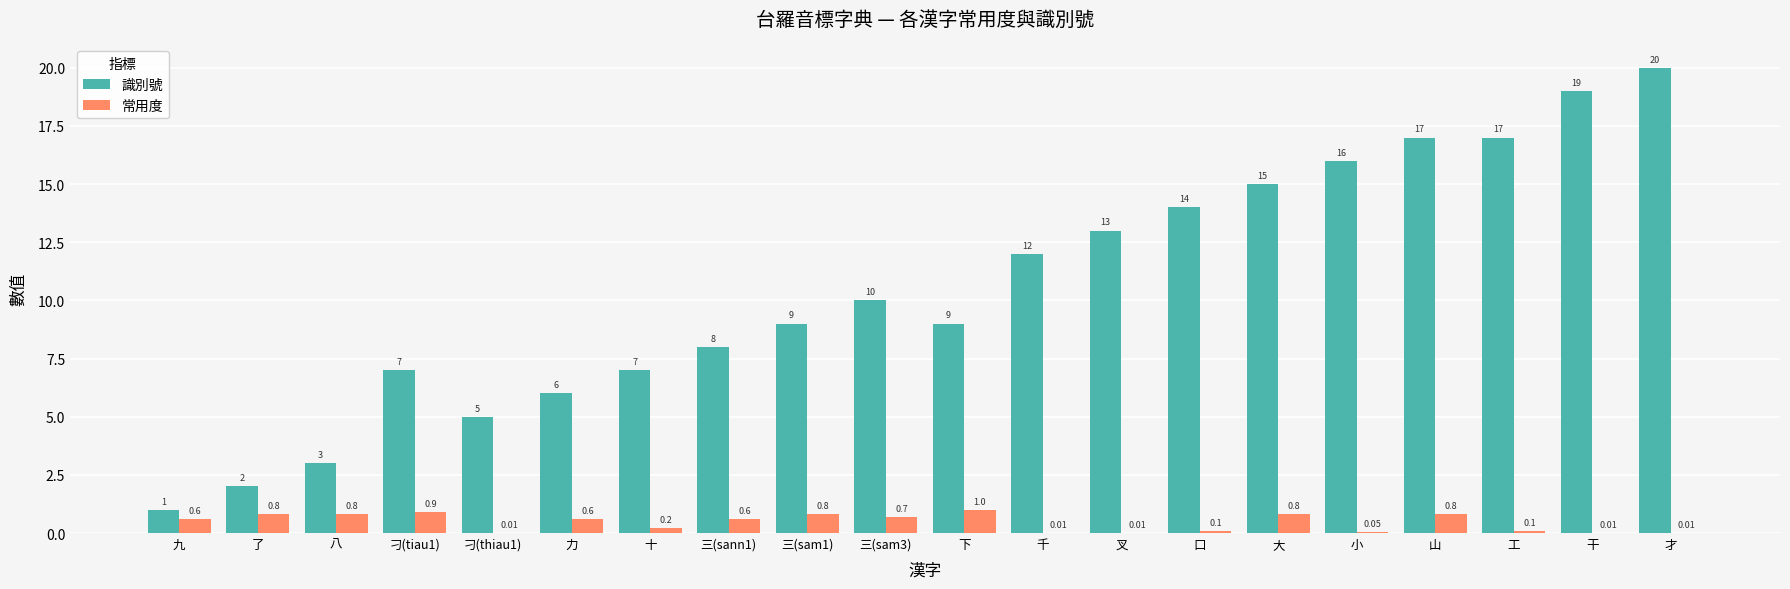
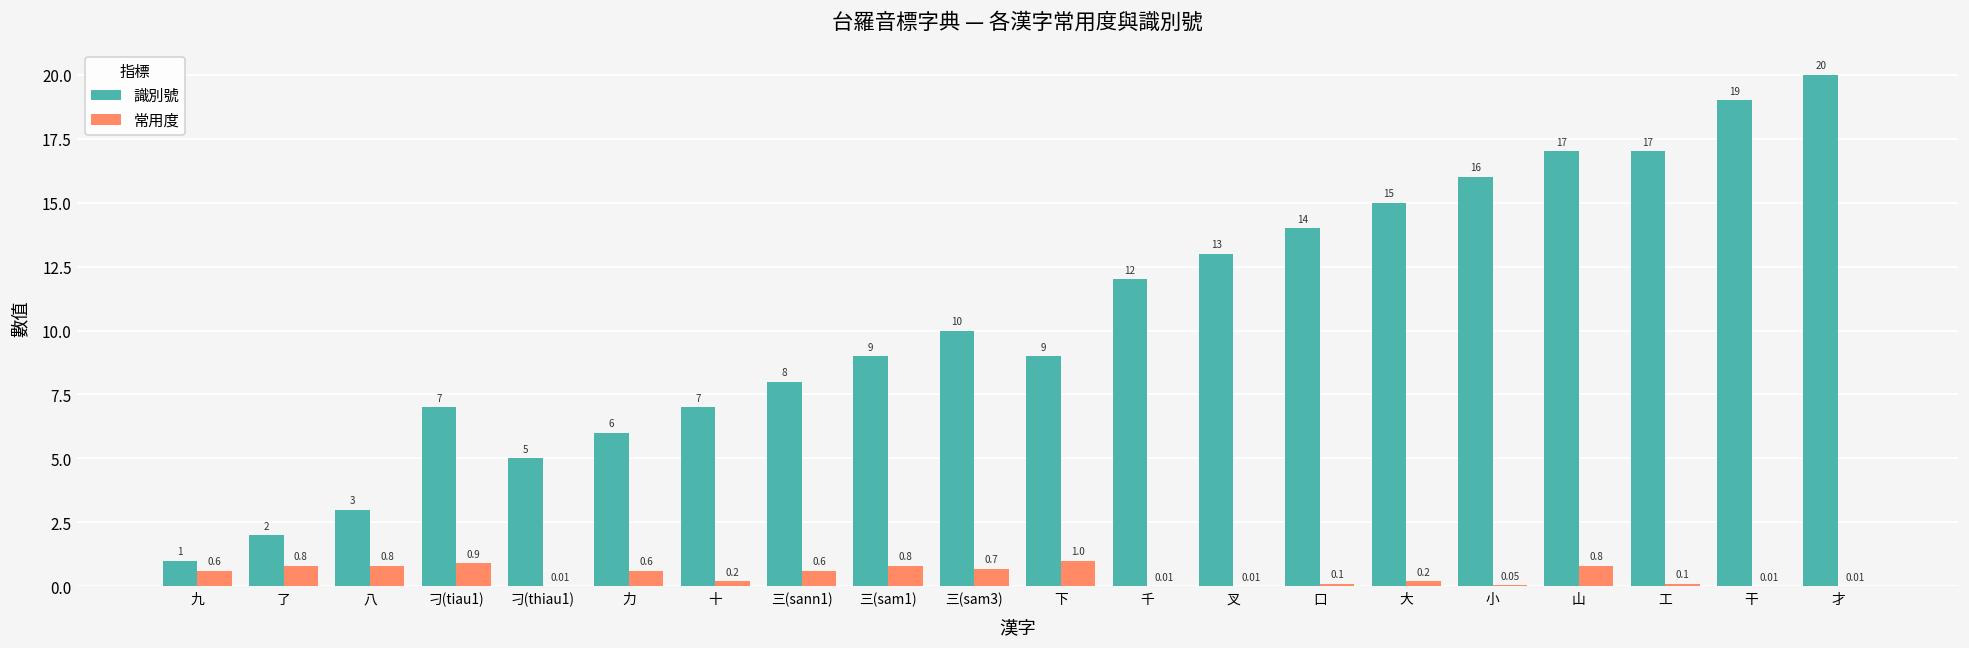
常用度, 大: 0.8 -> 0.2
